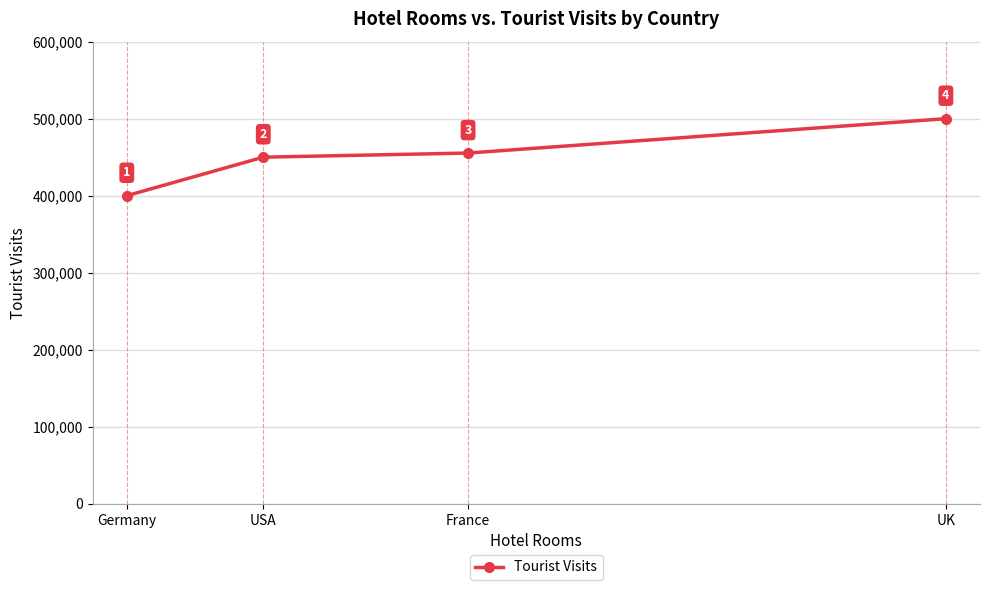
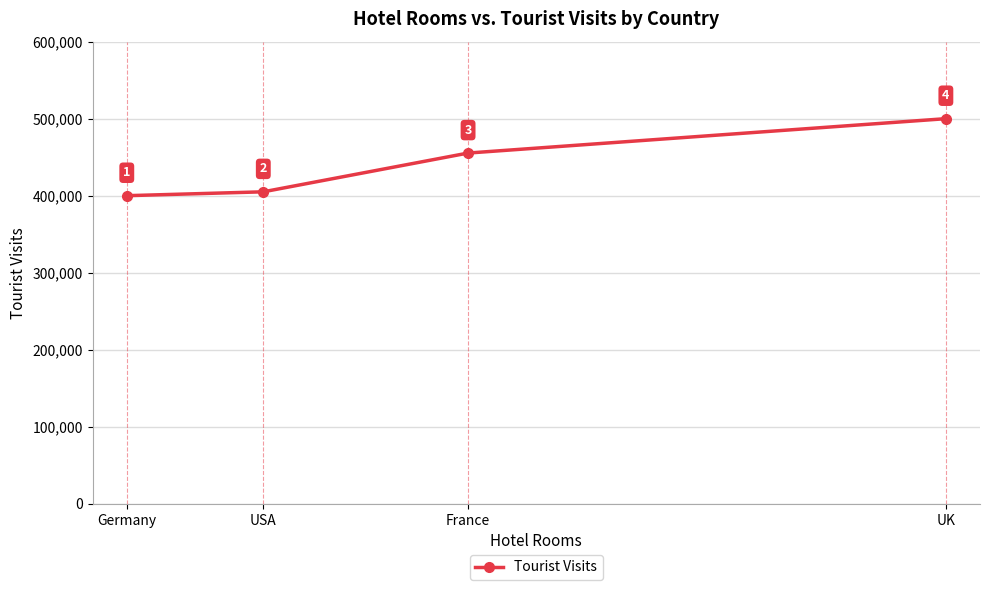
USA: 450,000 -> 410,000
